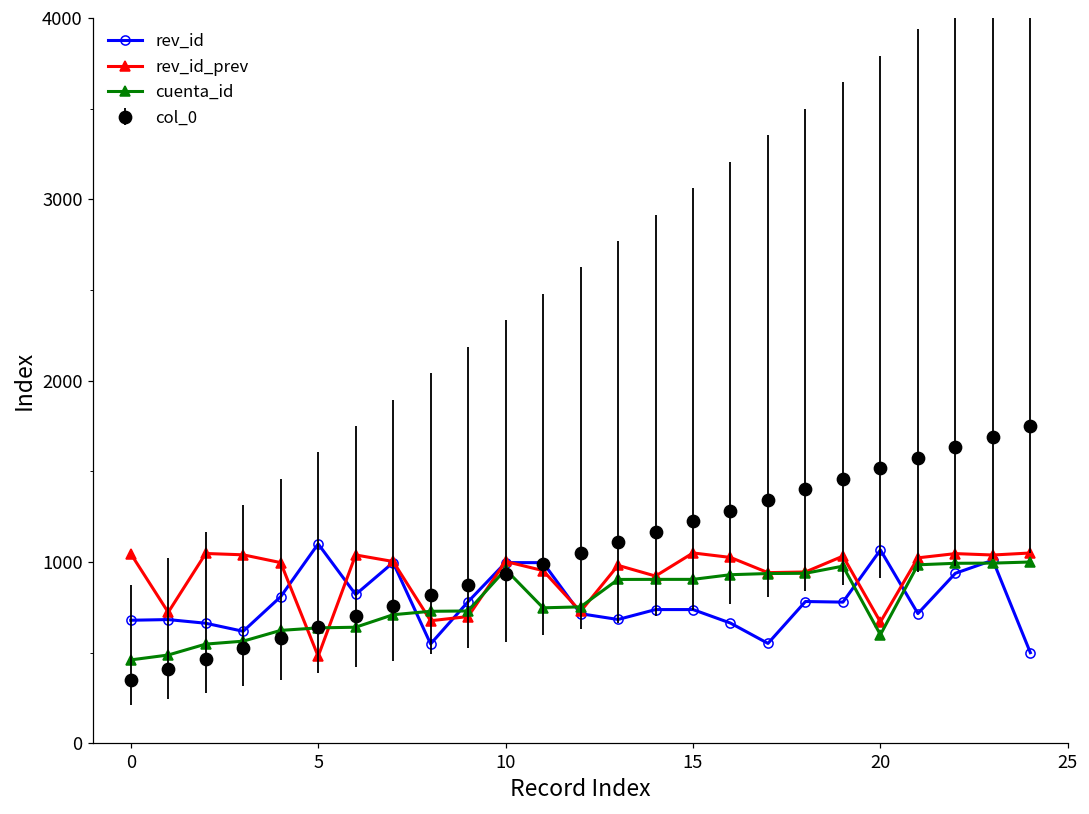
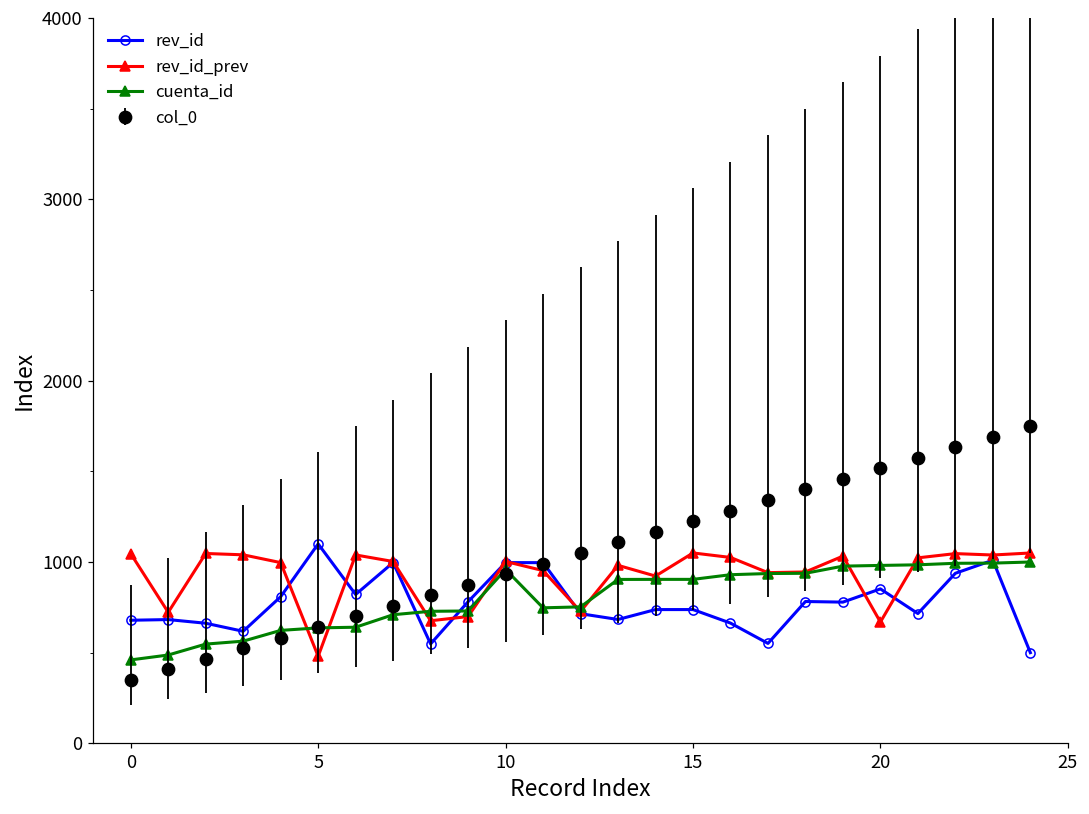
rev_id, 20: 1070 -> 850
cuenta_id, 20: 600 -> 980
